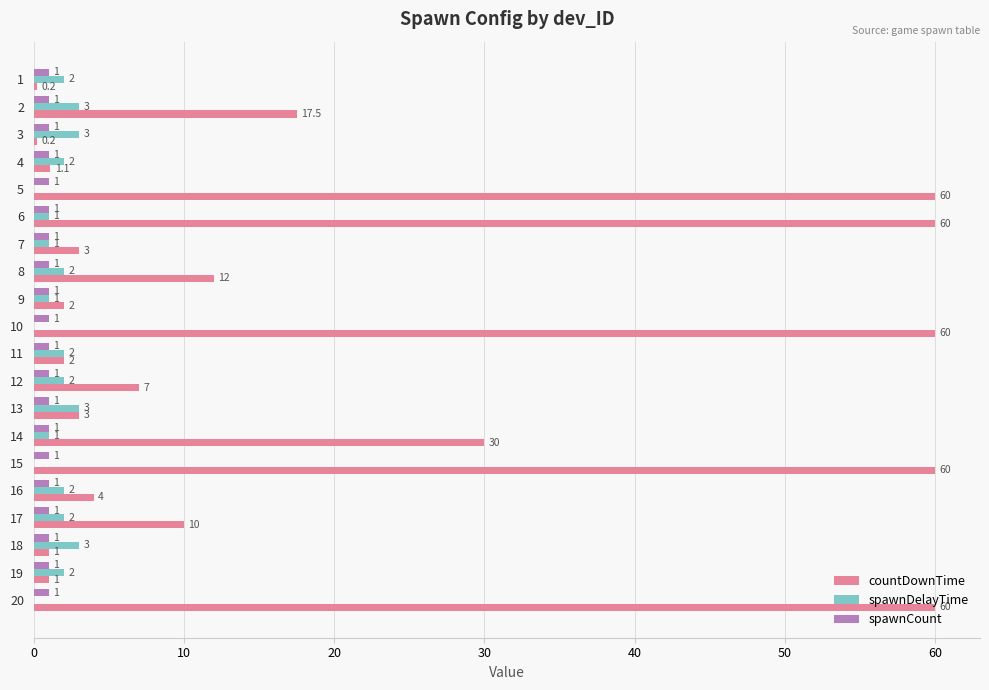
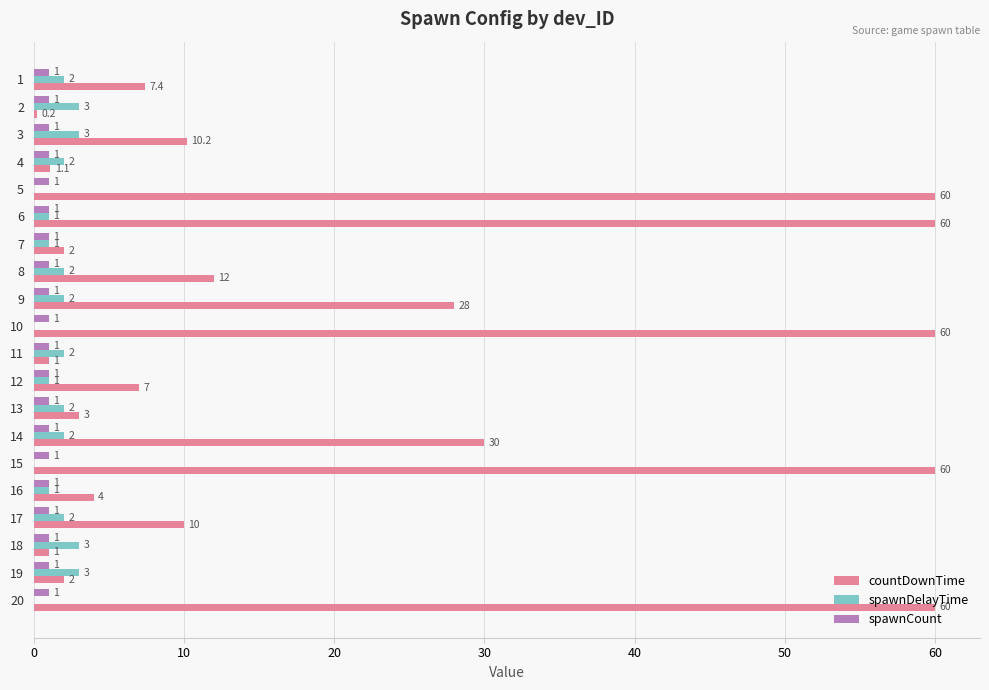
countDownTime, 1: 0.2 -> 7.4
countDownTime, 2: 17.5 -> 0.2
countDownTime, 3: 0.2 -> 10.2
countDownTime, 7: 3 -> 2
spawnDelayTime, 9: 1 -> 2
countDownTime, 9: 2 -> 28
countDownTime, 11: 2 -> 1
spawnDelayTime, 12: 2 -> 1
spawnDelayTime, 13: 3 -> 2
spawnDelayTime, 14: 1 -> 2
spawnDelayTime, 16: 2 -> 1
spawnDelayTime, 19: 2 -> 3
countDownTime, 19: 1 -> 2
